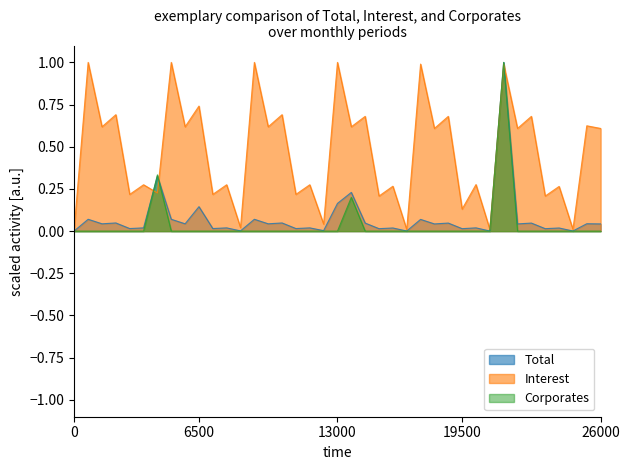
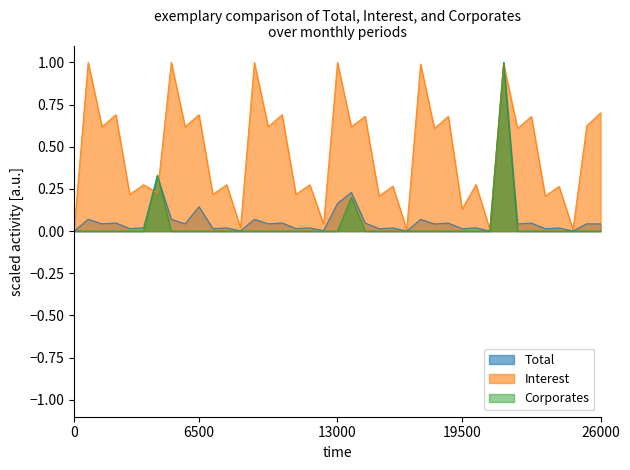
Interest, 6500: 0.74 -> 0.69
Interest, 26000: 0.61 -> 0.70
